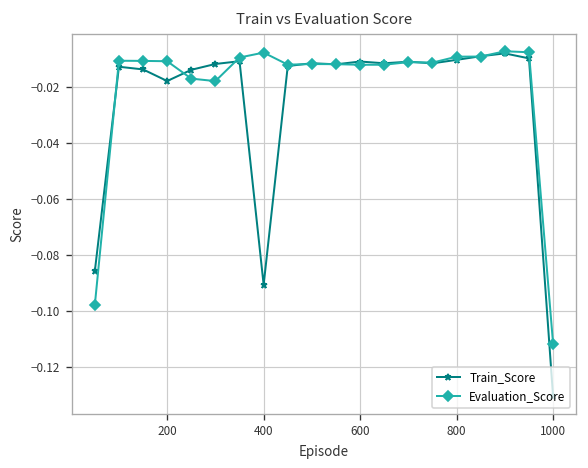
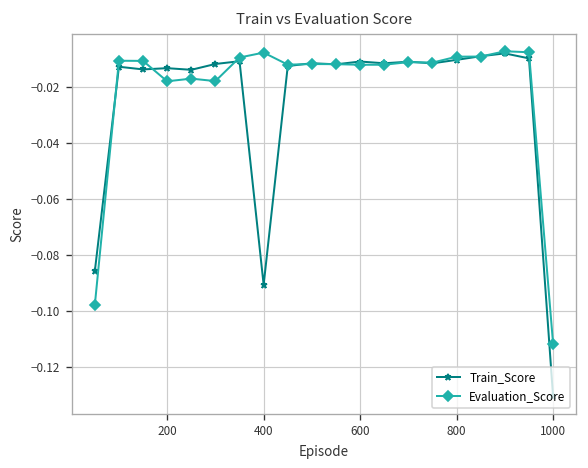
Train_Score, 200: -0.018 -> -0.013
Evaluation_Score, 200: -0.011 -> -0.018
